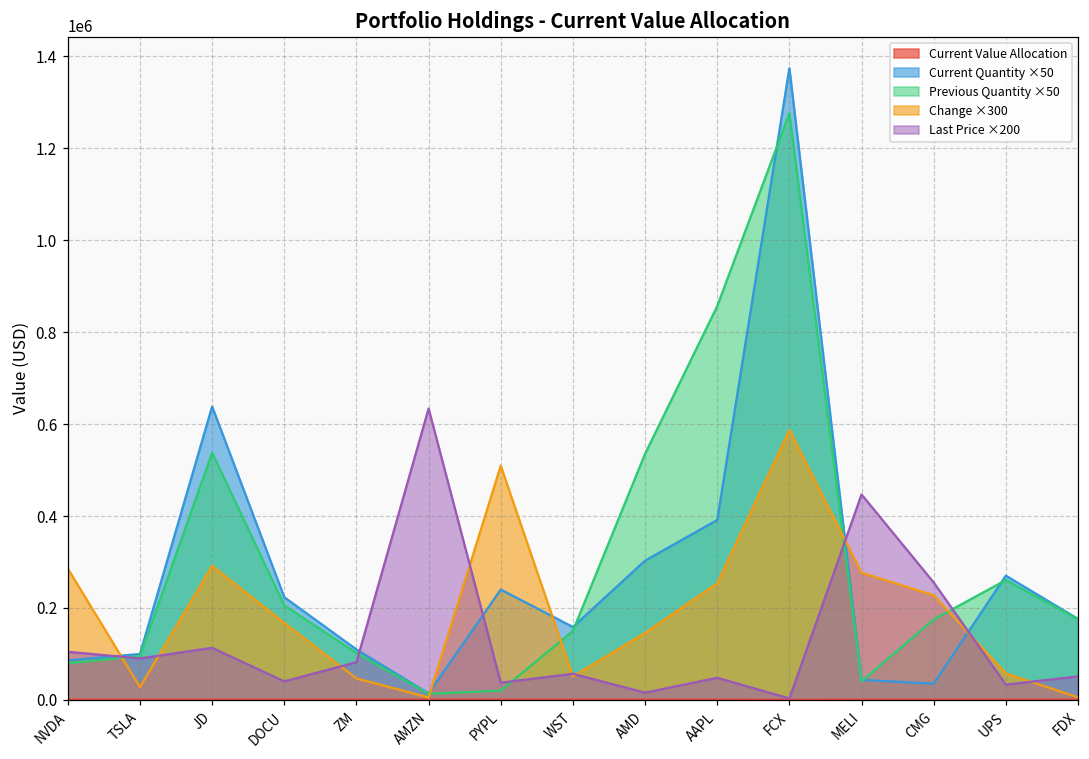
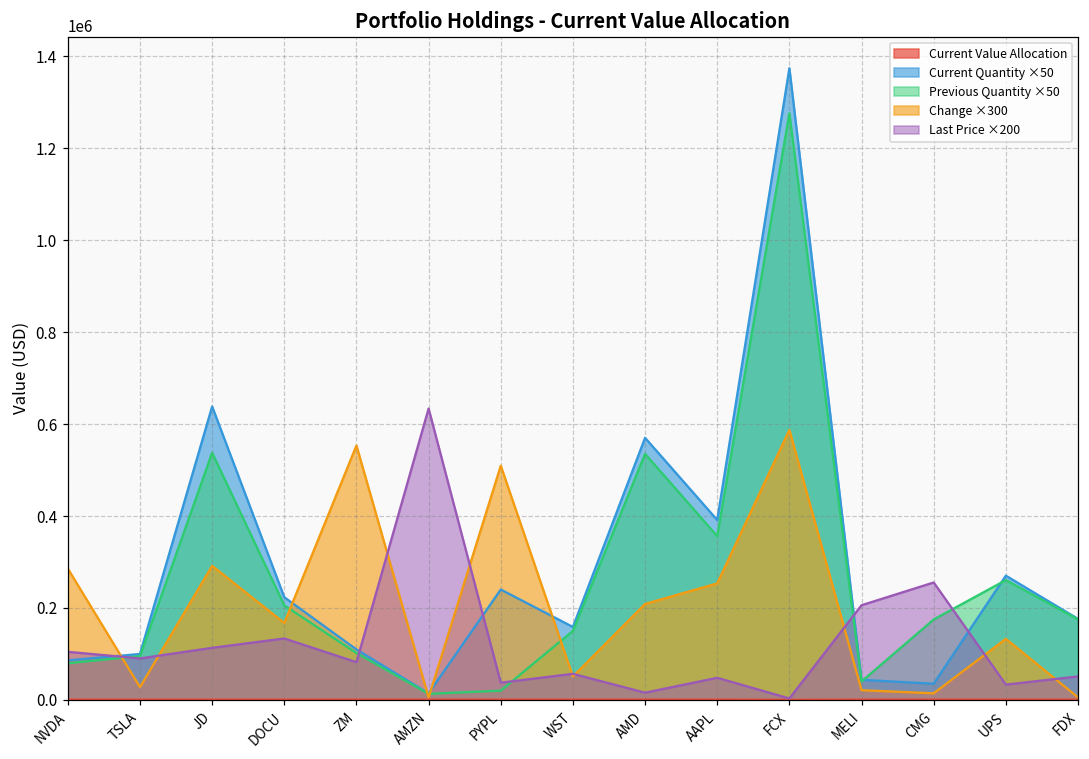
Last Price ×200, DOCU: 40000 -> 130000
Change ×300, ZM: 50000 -> 550000
Current Quantity ×50, AMD: 300000 -> 570000
Change ×300, AMD: 150000 -> 210000
Previous Quantity ×50, AAPL: 860000 -> 360000
Change ×300, MELI: 280000 -> 20000
Last Price ×200, MELI: 450000 -> 210000
Change ×300, CMG: 230000 -> 10000
Change ×300, UPS: 60000 -> 130000
